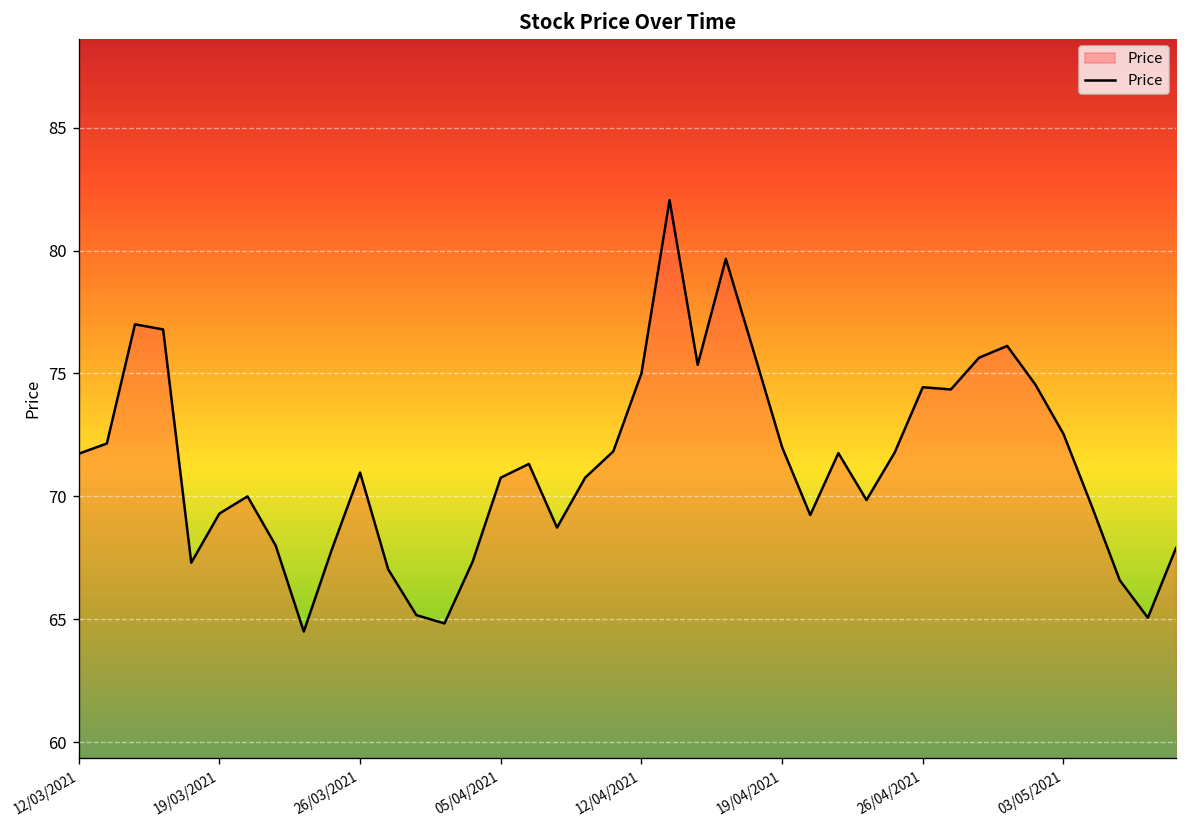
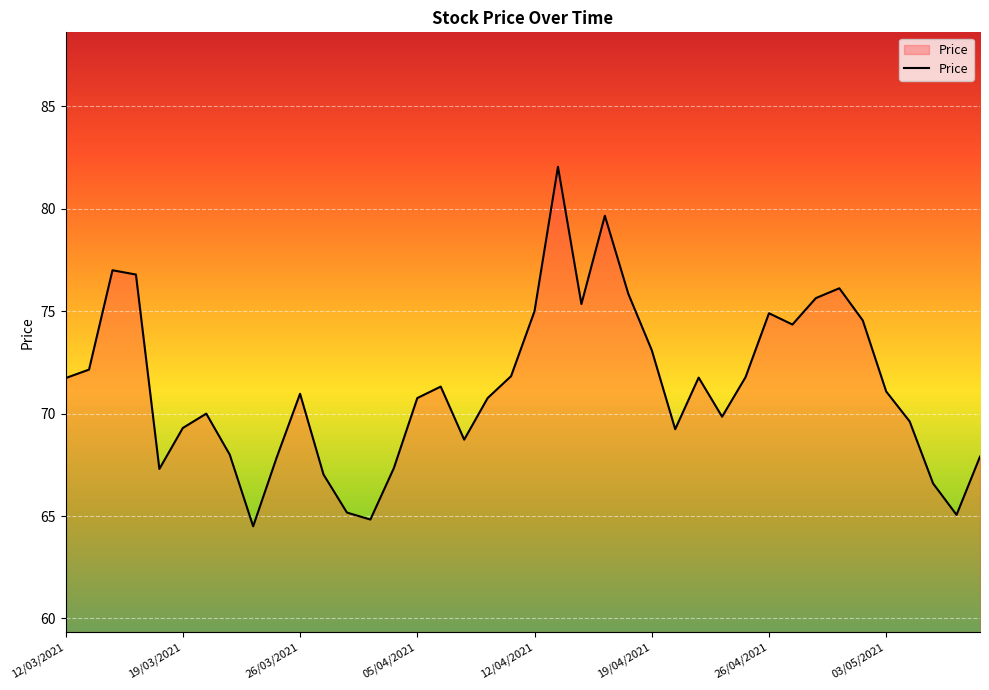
19/04/2021: 72.0 -> 73.1
26/04/2021: 74.4 -> 74.9
03/05/2021: 72.5 -> 71.1
